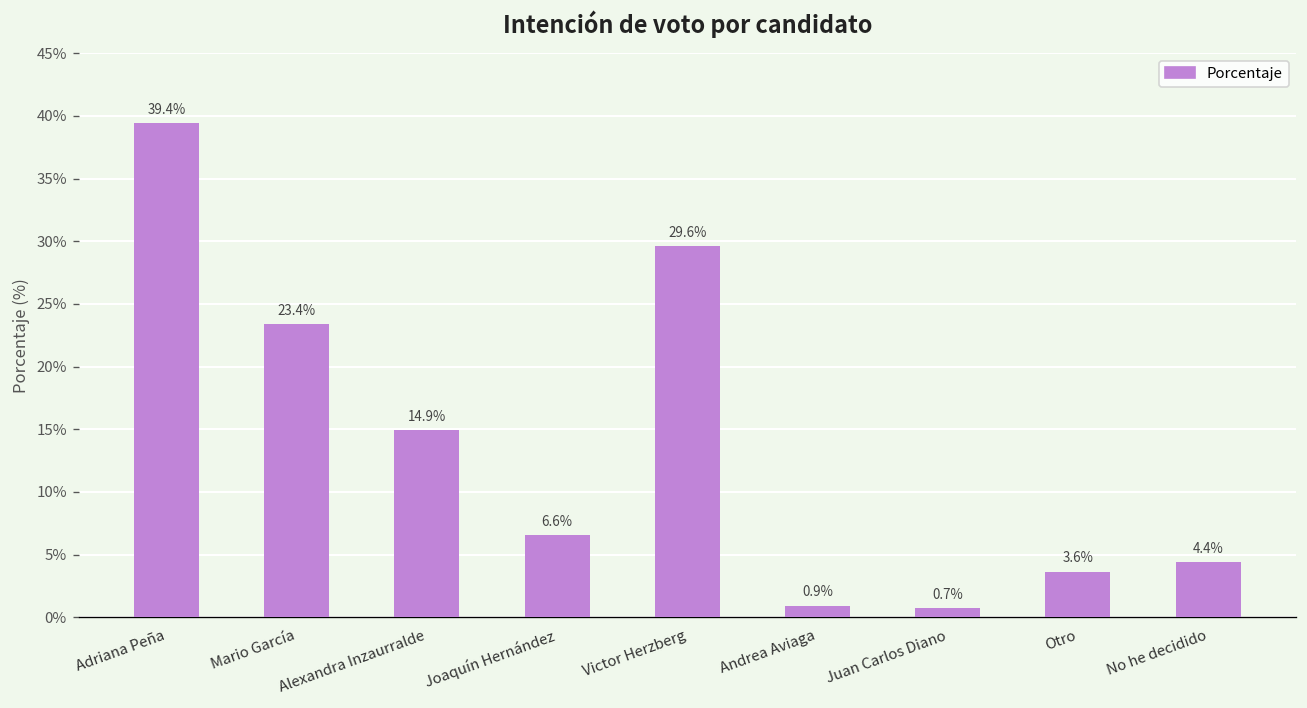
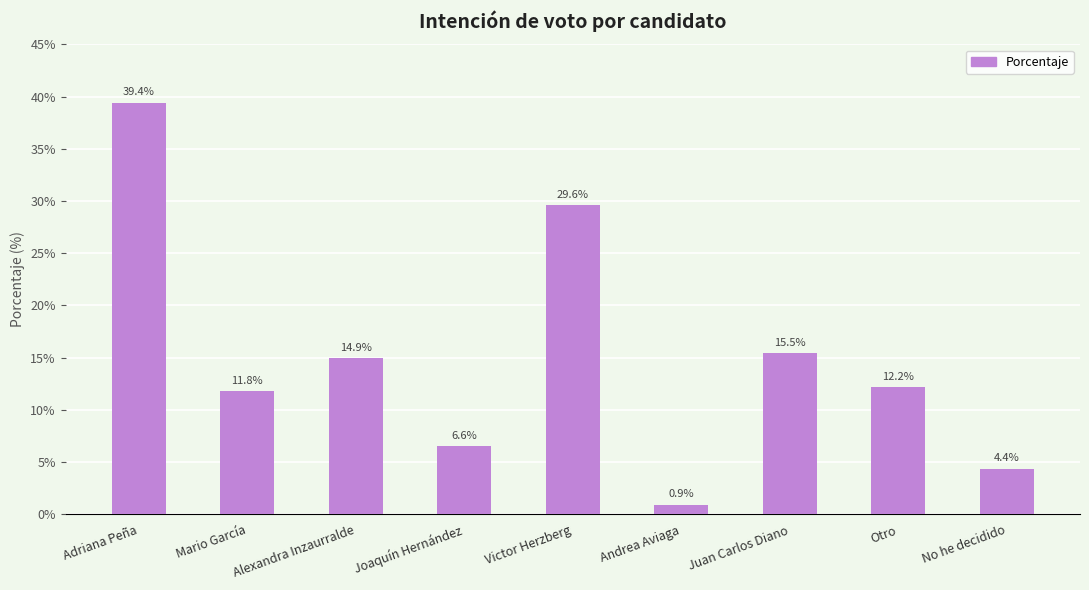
Mario García: 23.4% -> 11.8%
Juan Carlos Diano: 0.7% -> 15.5%
Otro: 3.6% -> 12.2%
